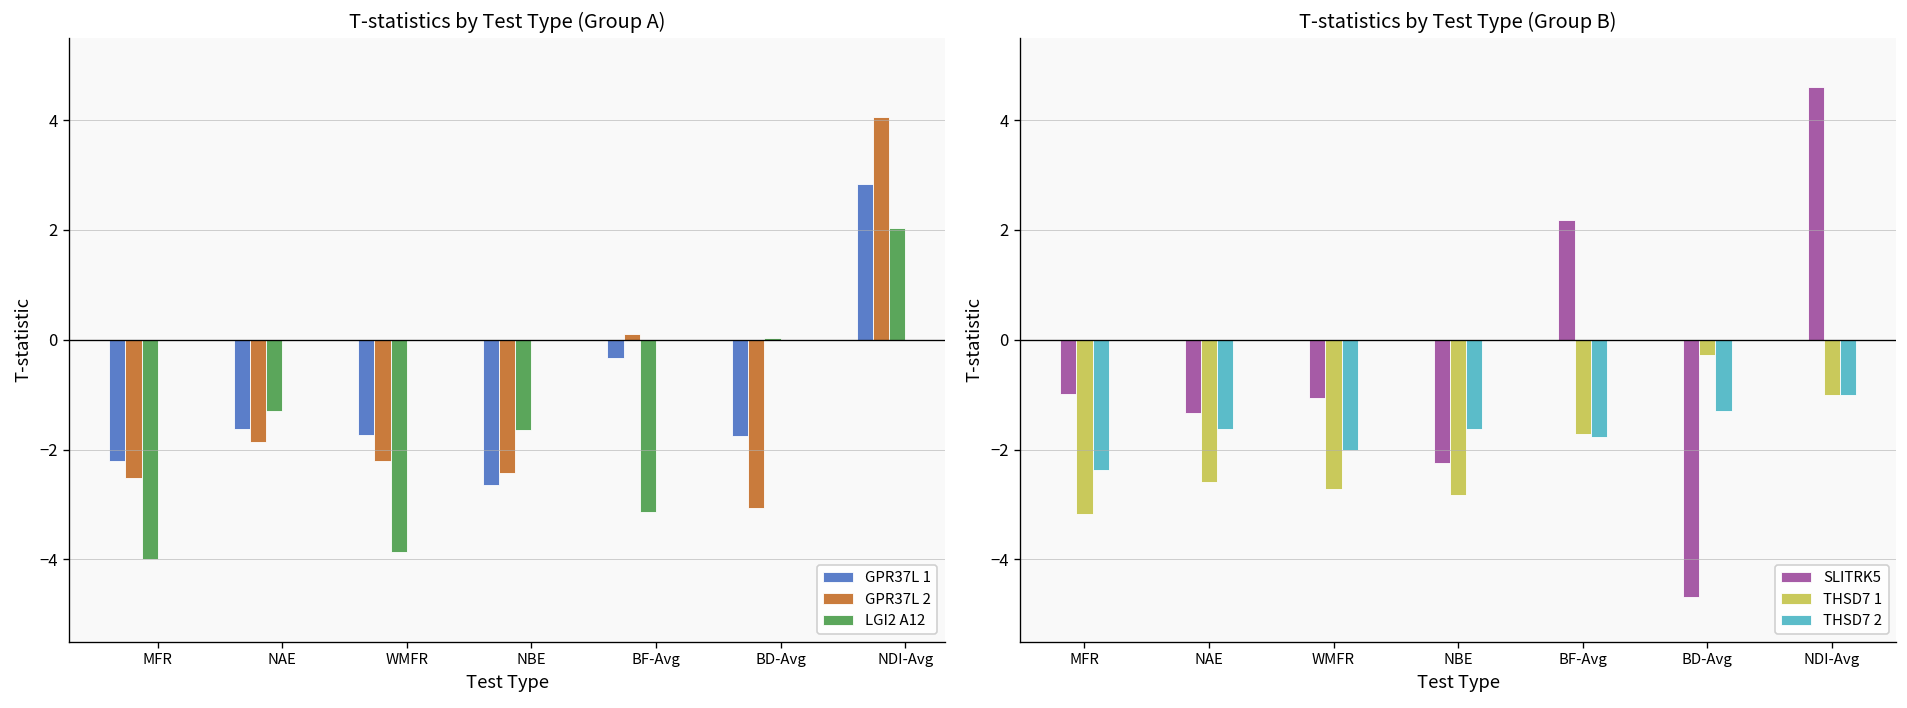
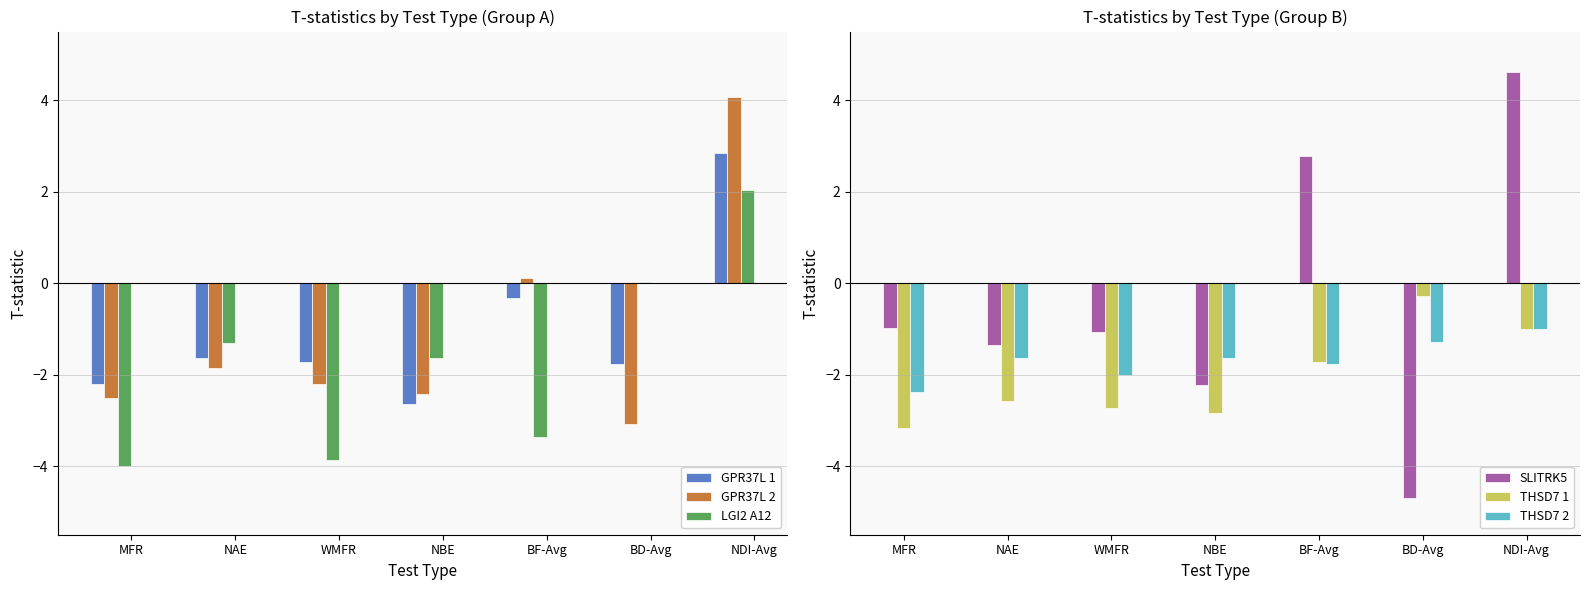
T-statistics by Test Type (Group A), LGI2 A12, BF-Avg: -3.1 -> -3.4
T-statistics by Test Type (Group B), SLITRK5, BF-Avg: 2.2 -> 2.8
